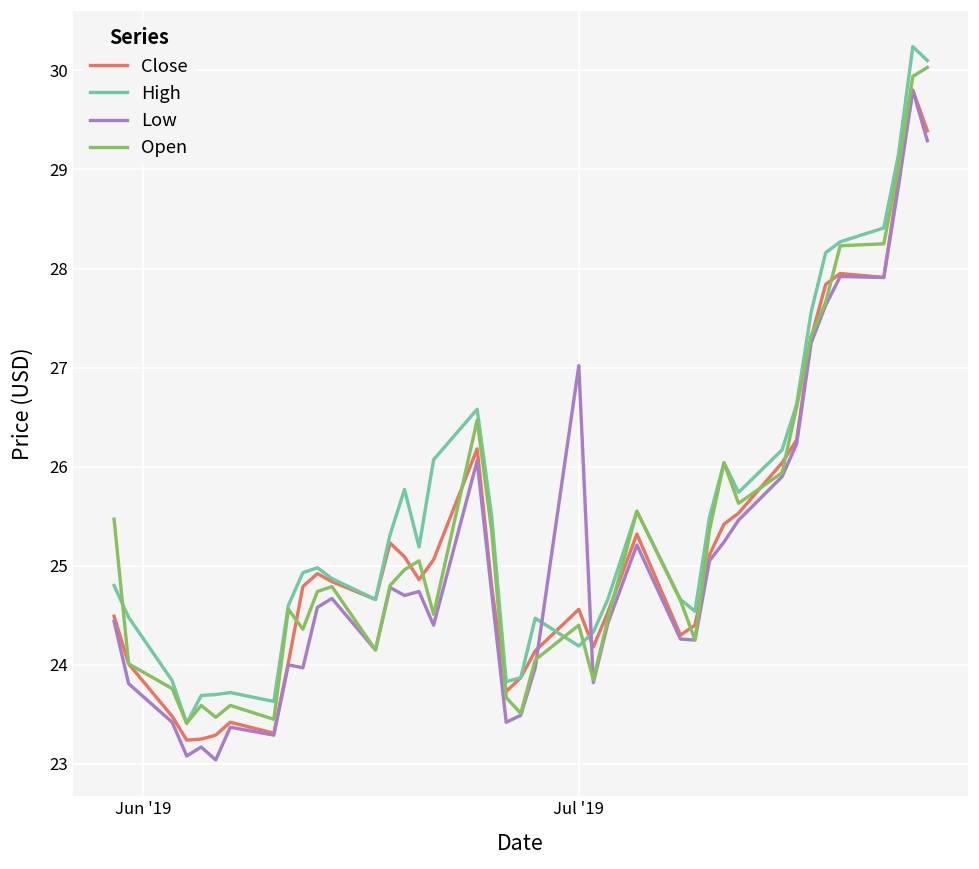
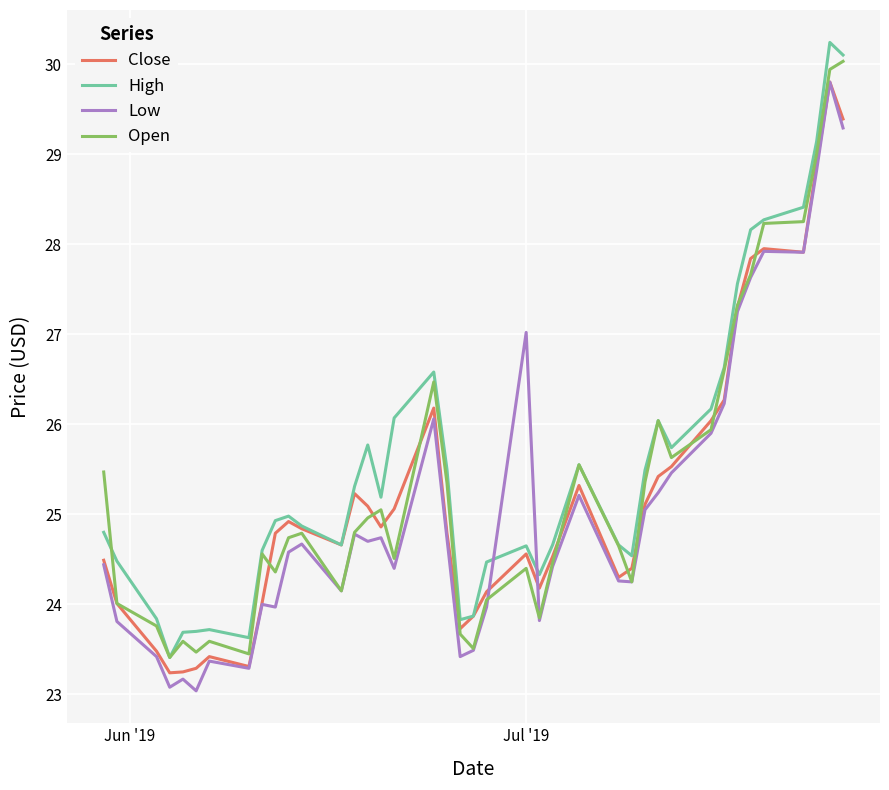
High, Jul '19: 24.2 -> 24.7
